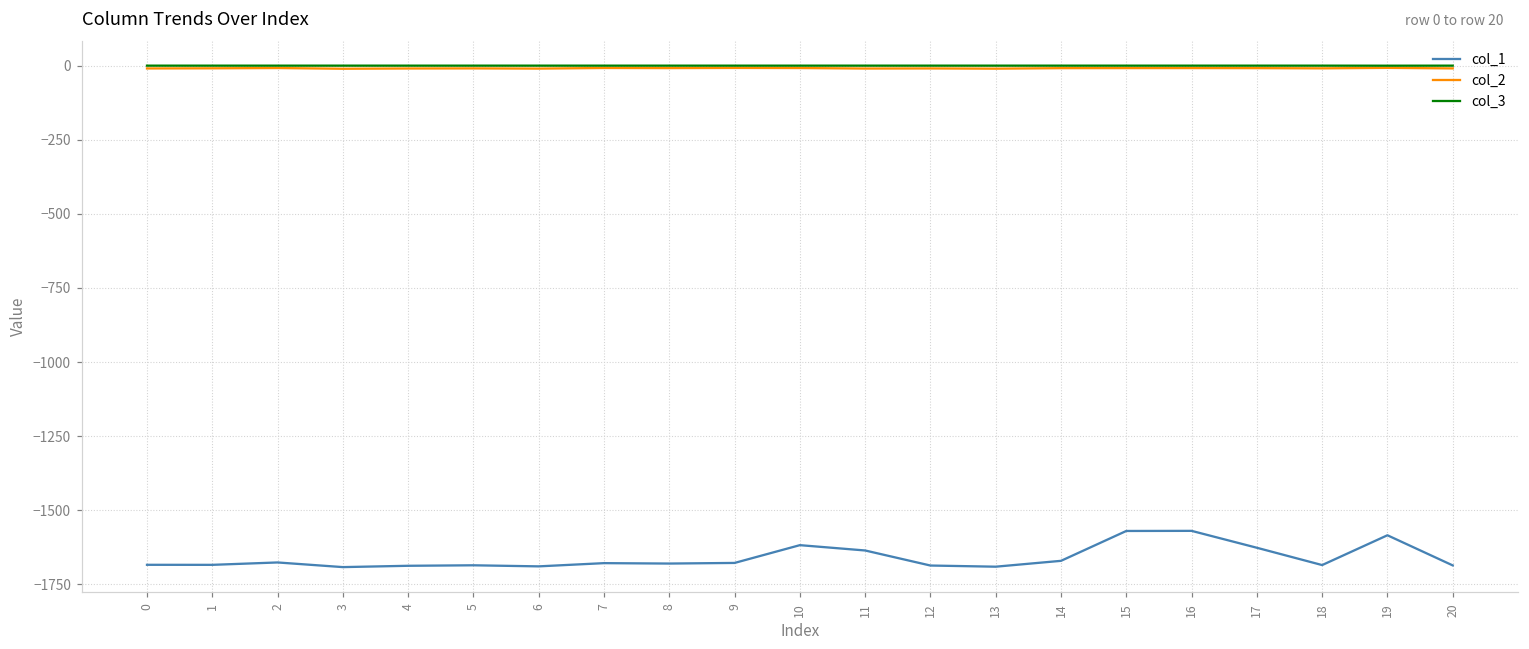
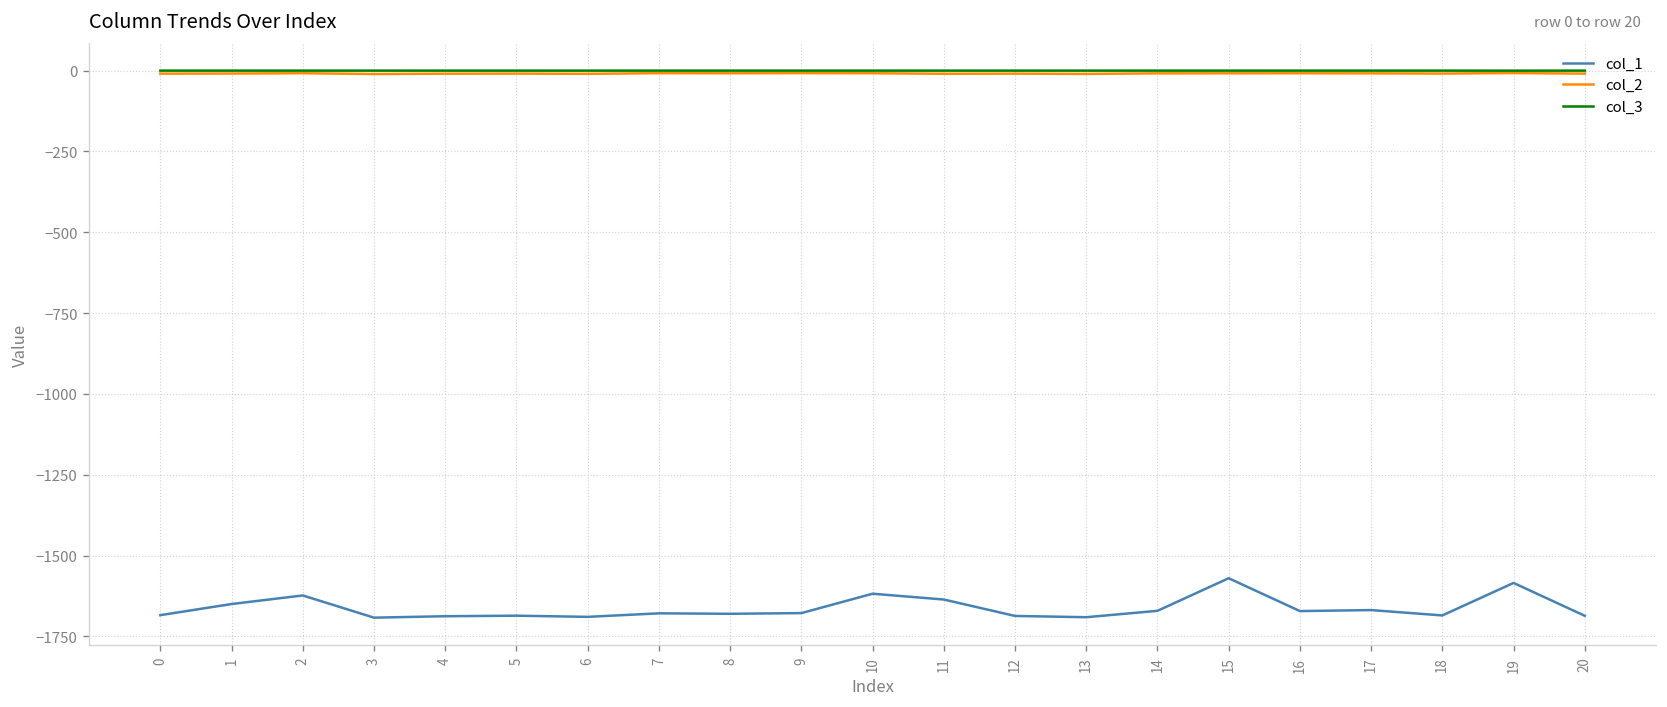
col_1, 1: -1680 -> -1650
col_1, 2: -1680 -> -1620
col_1, 16: -1570 -> -1670
col_1, 17: -1630 -> -1670
